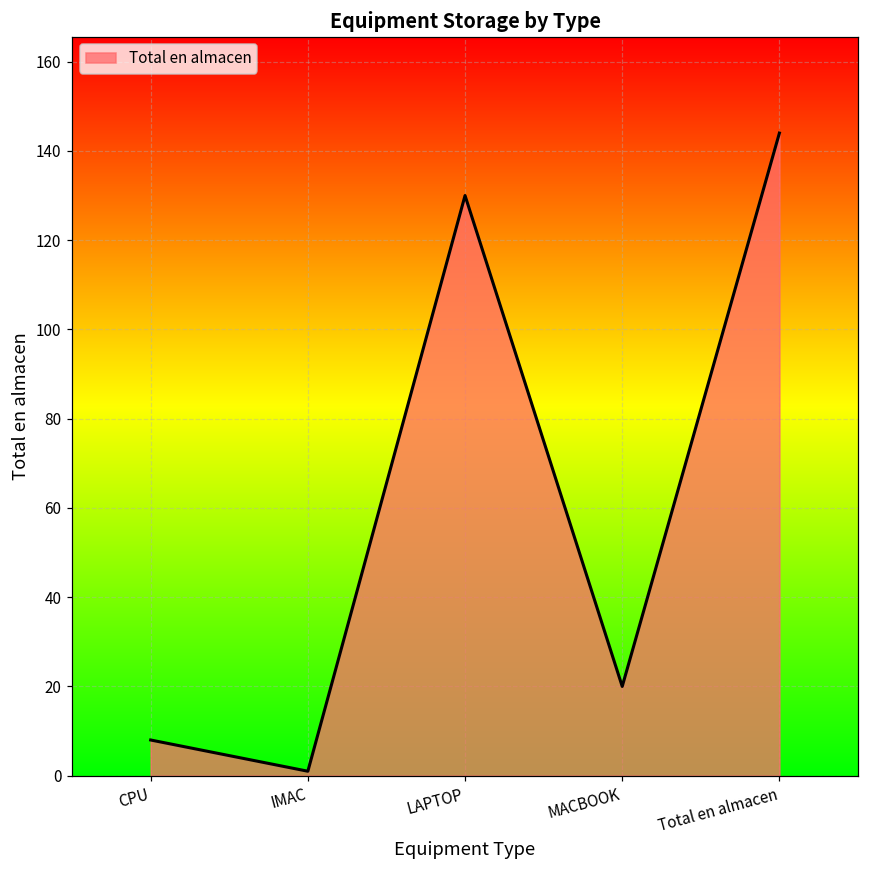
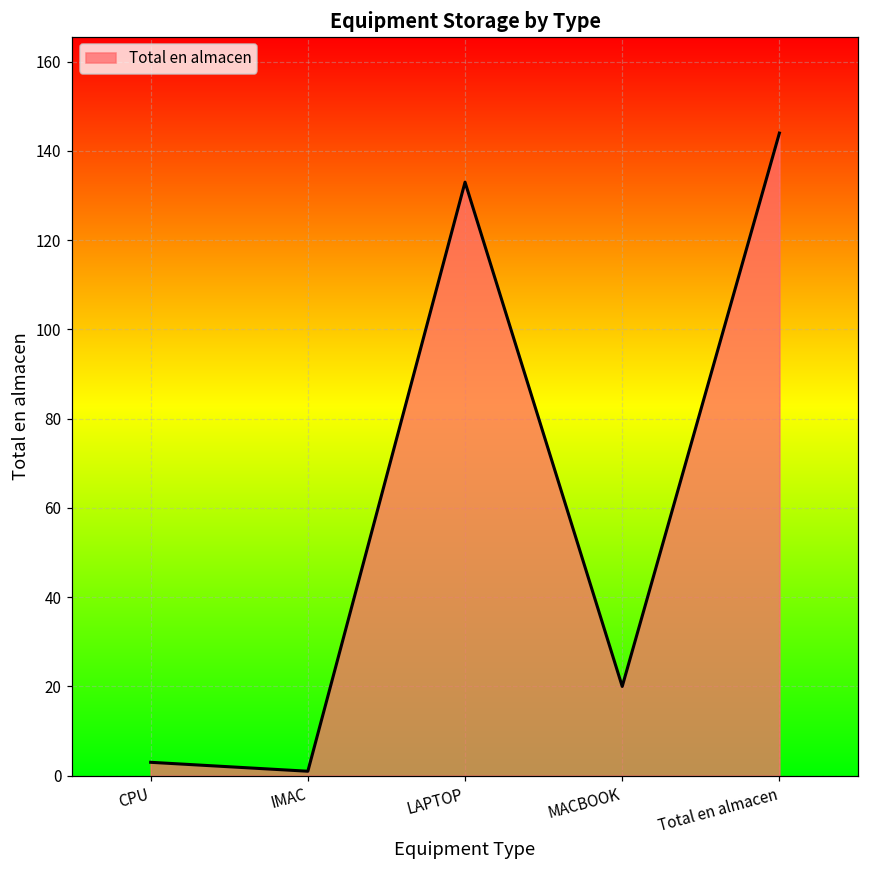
CPU: 8 -> 3
LAPTOP: 130 -> 133
